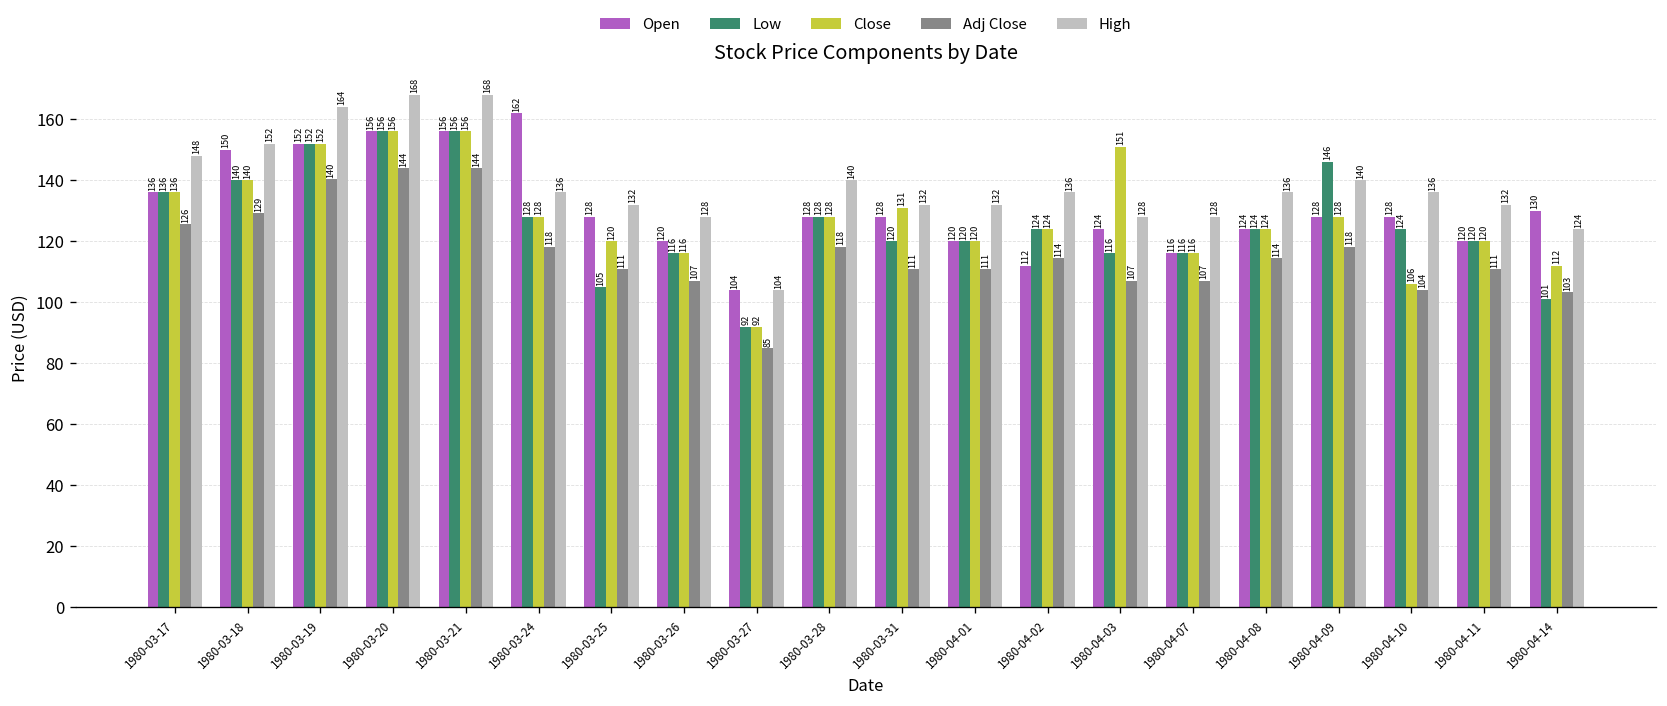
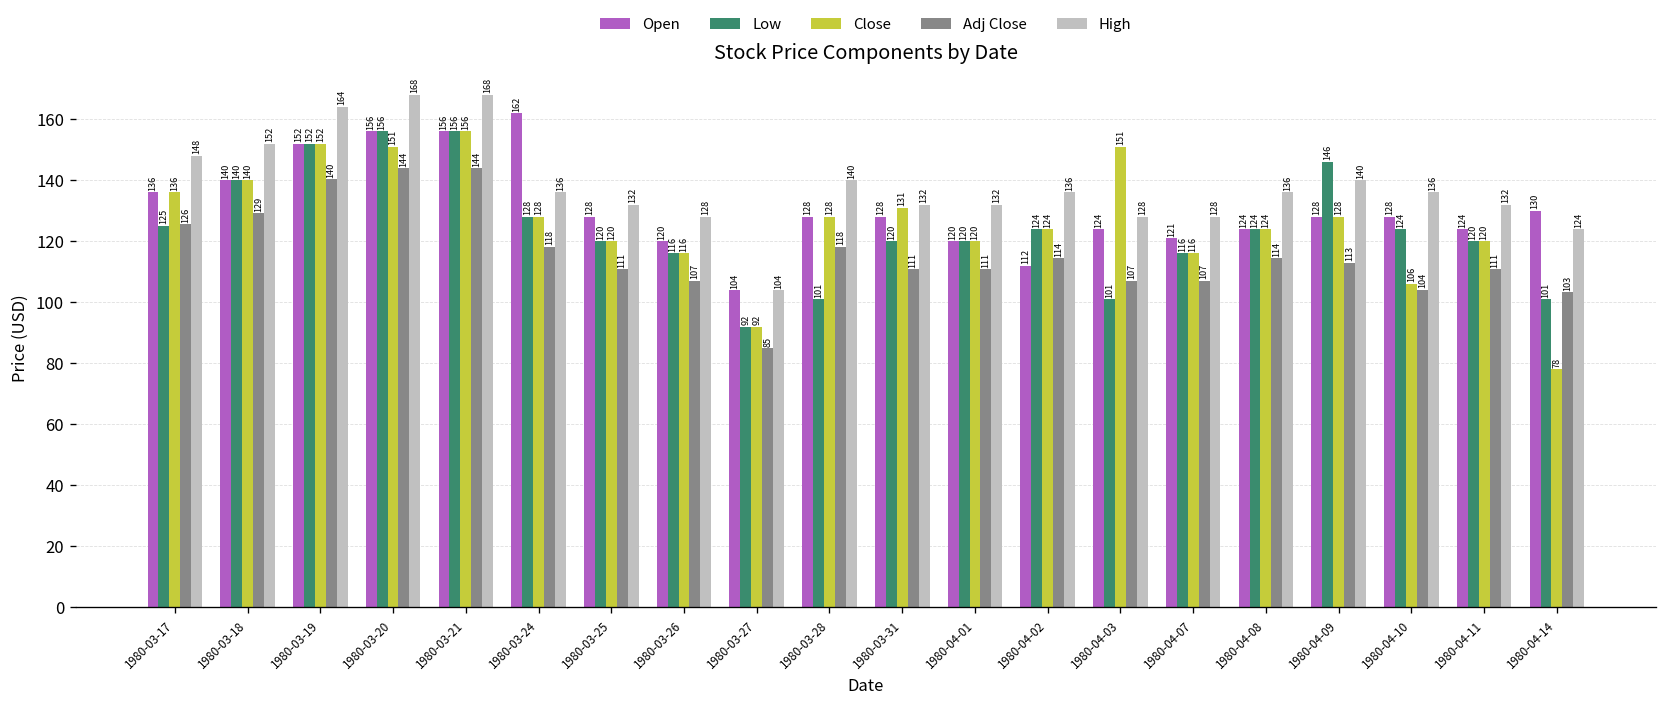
Low, 1980-03-17: 136 -> 125
Open, 1980-03-18: 150 -> 140
Close, 1980-03-20: 156 -> 151
Low, 1980-03-25: 105 -> 120
Low, 1980-03-28: 128 -> 101
Low, 1980-04-03: 116 -> 101
Open, 1980-04-07: 116 -> 121
Adj Close, 1980-04-09: 118 -> 113
Open, 1980-04-11: 120 -> 124
Close, 1980-04-14: 112 -> 78
